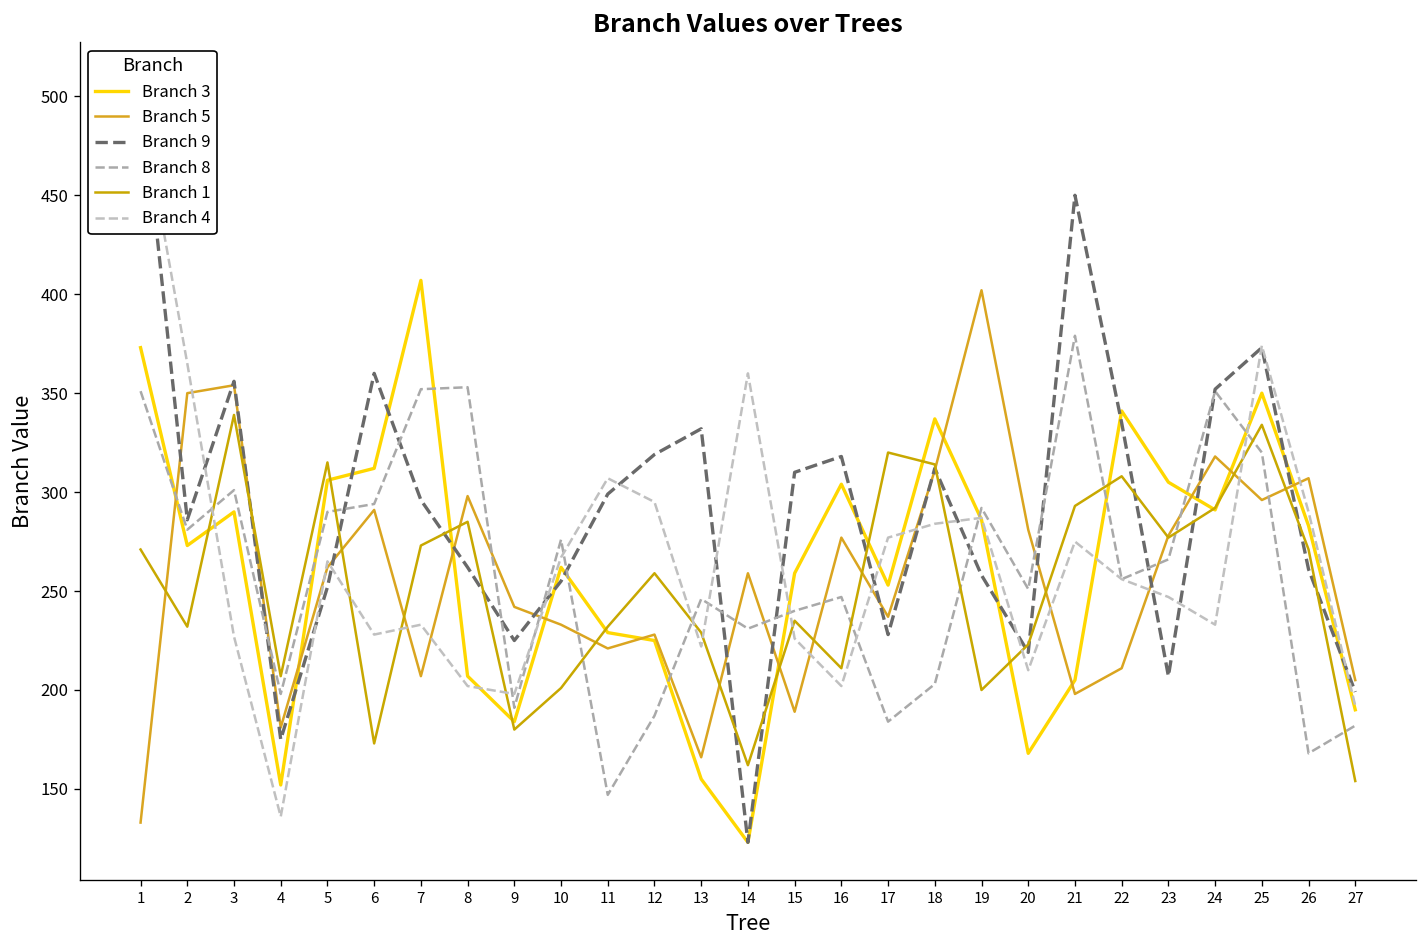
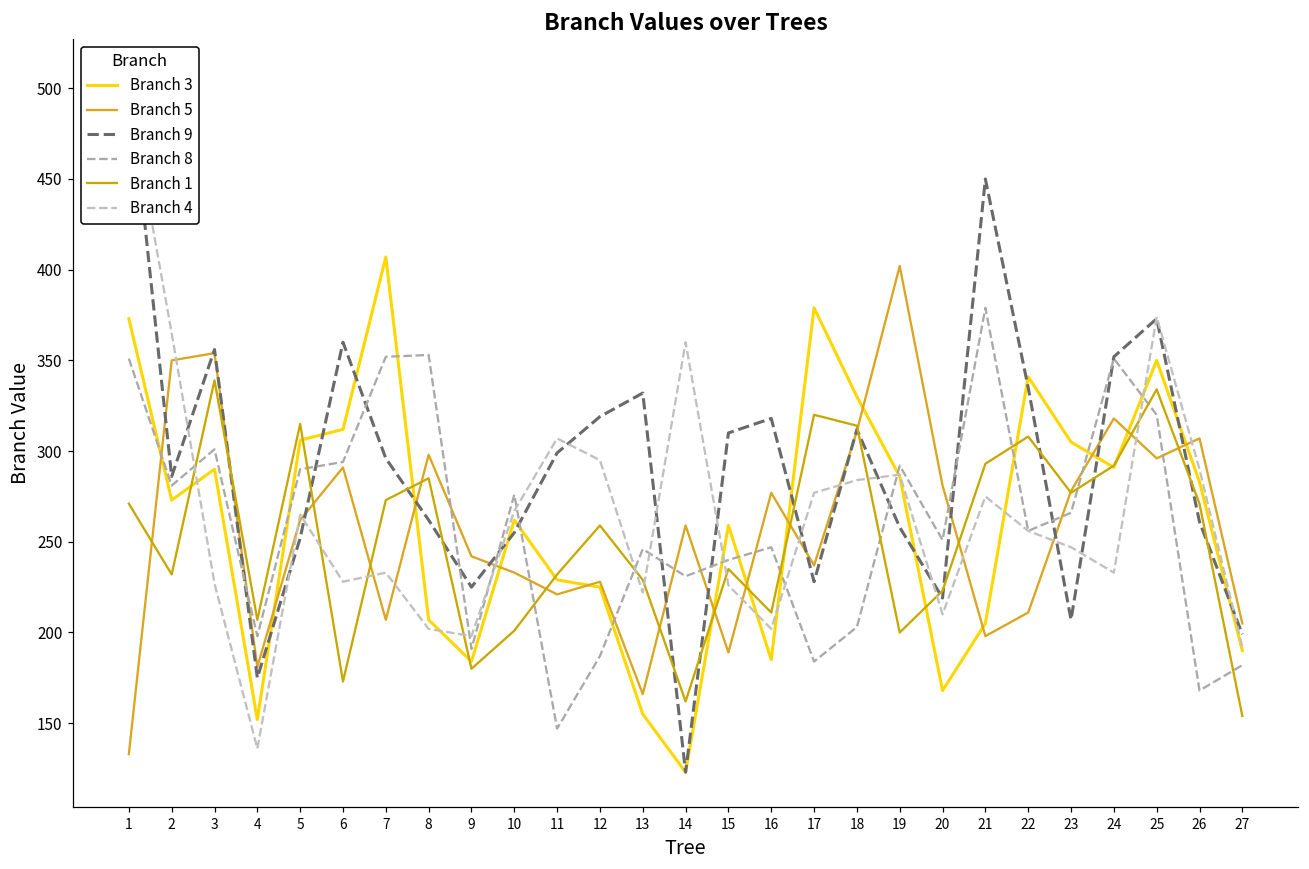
Branch 3, 16: 304 -> 185
Branch 3, 17: 253 -> 379
Branch 3, 18: 337 -> 330
